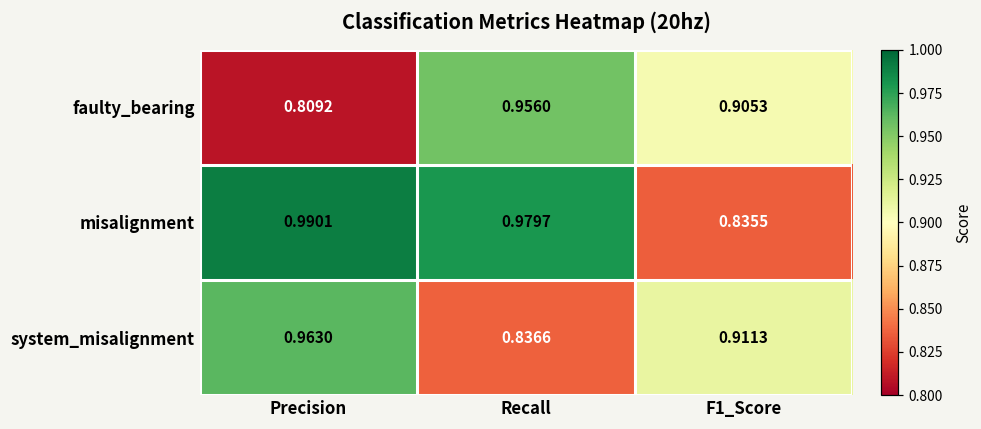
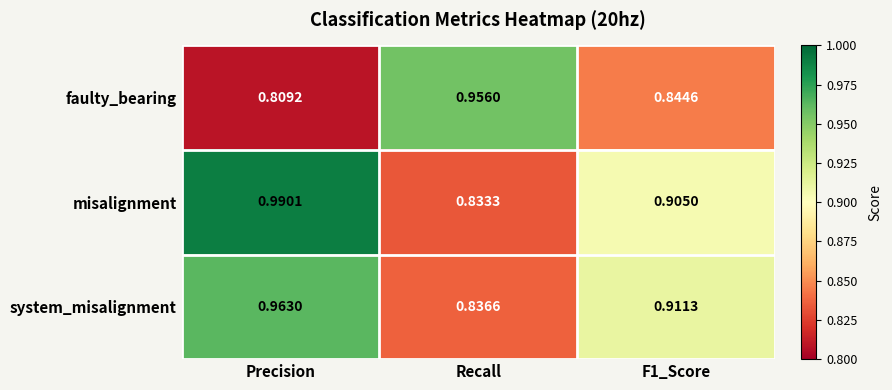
faulty_bearing, F1_Score: 0.9053 -> 0.8446
misalignment, Recall: 0.9797 -> 0.8333
misalignment, F1_Score: 0.8355 -> 0.9050
